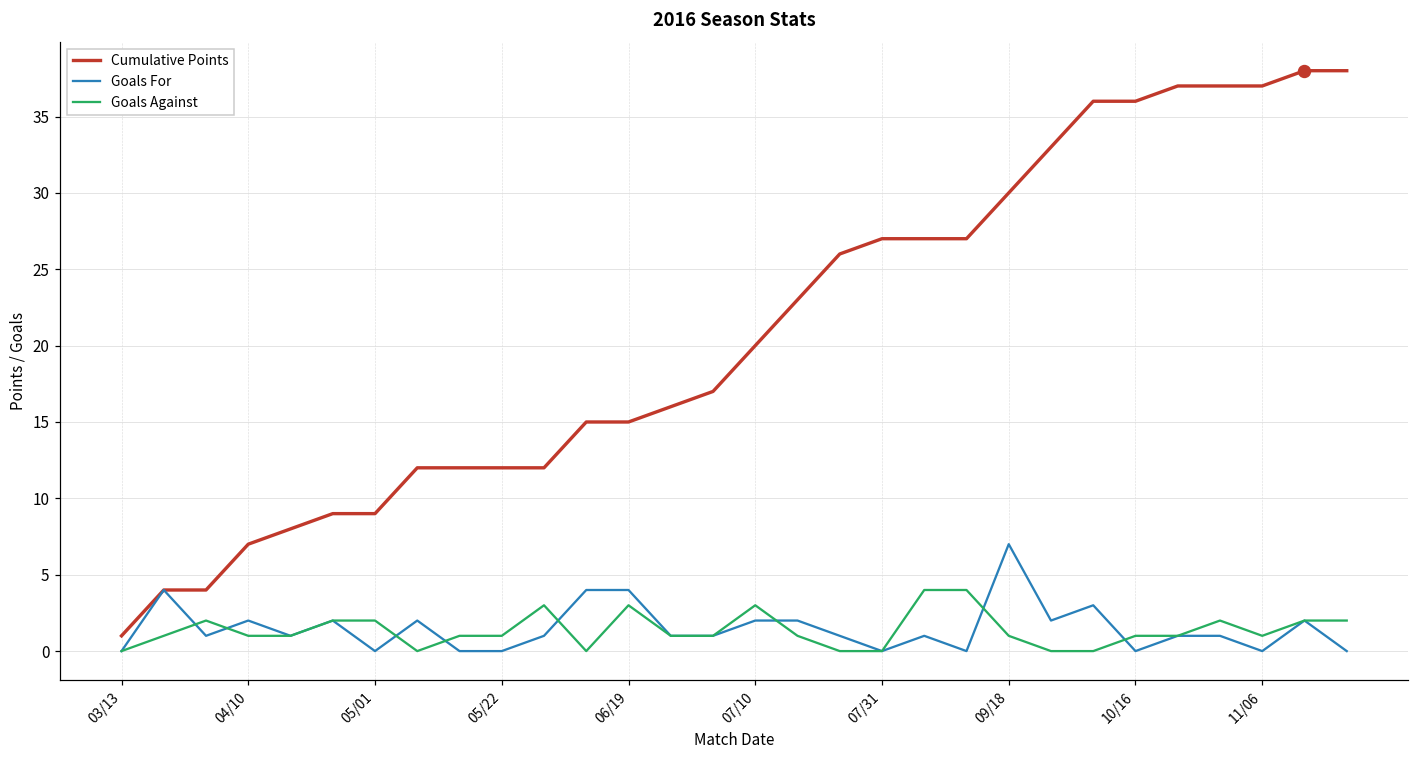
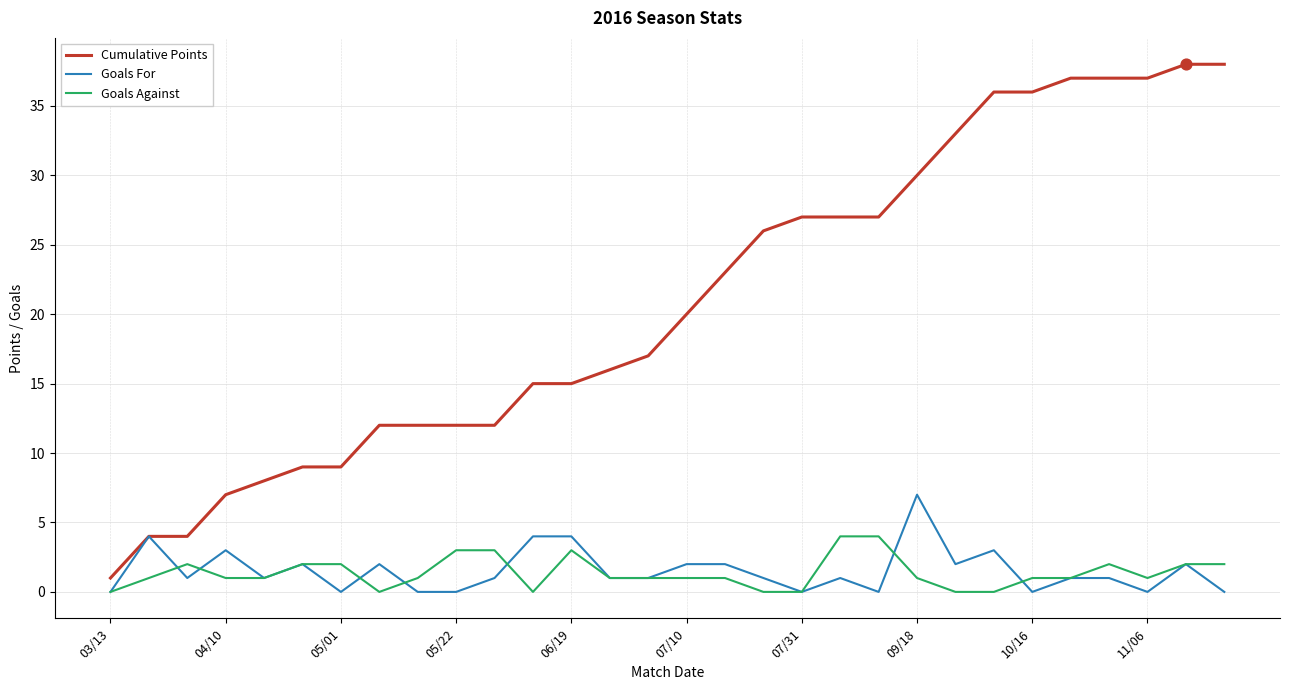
Goals For, 04/10: 2 -> 3
Goals Against, 05/22: 1 -> 3
Goals Against, 07/10: 3 -> 1
